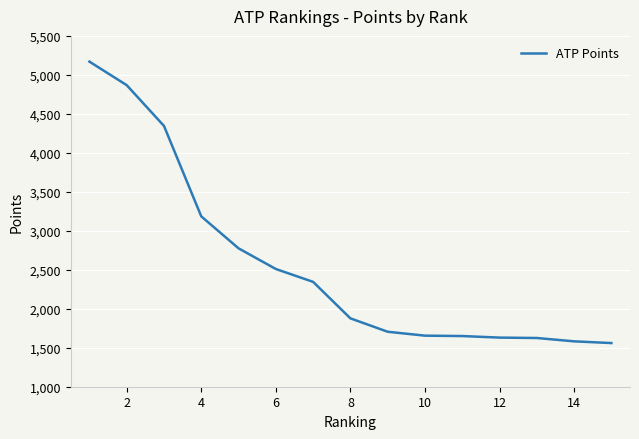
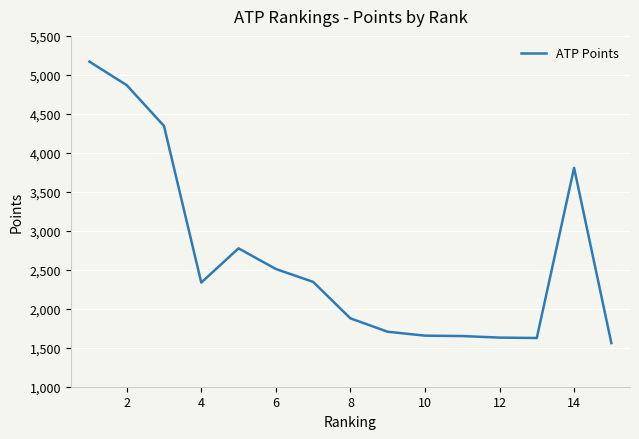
4: 3,200 -> 2,300
14: 1,600 -> 3,800
